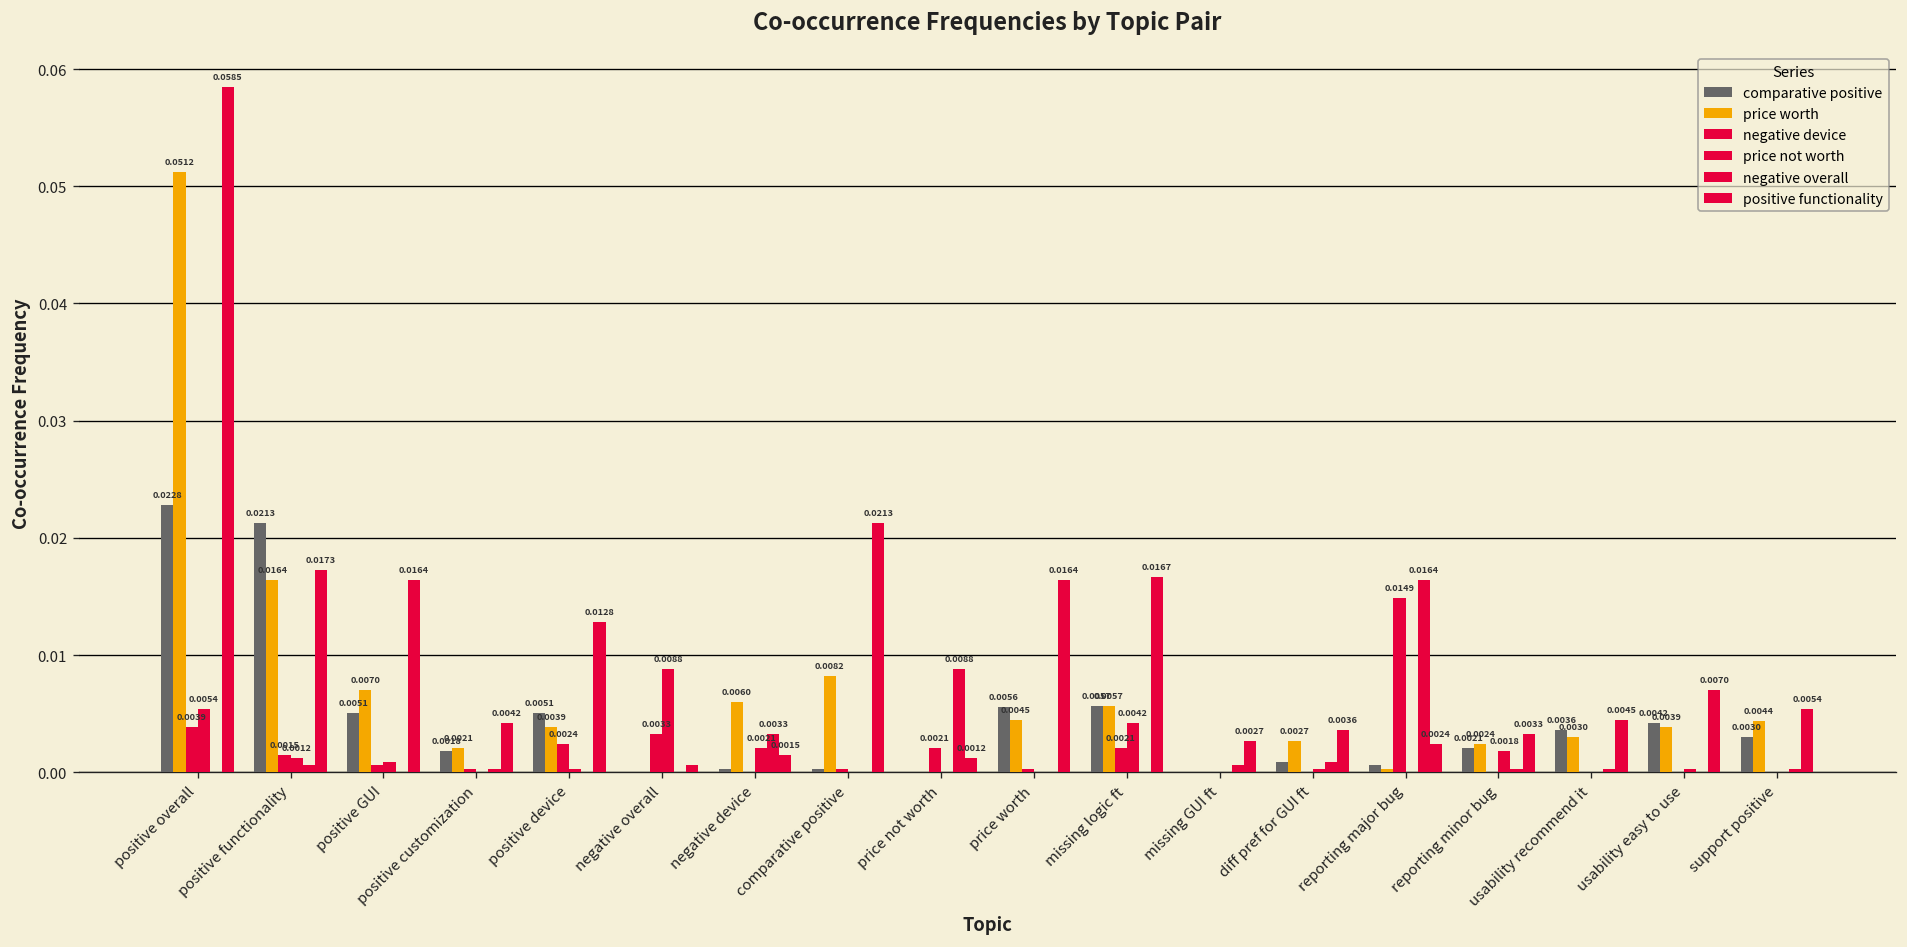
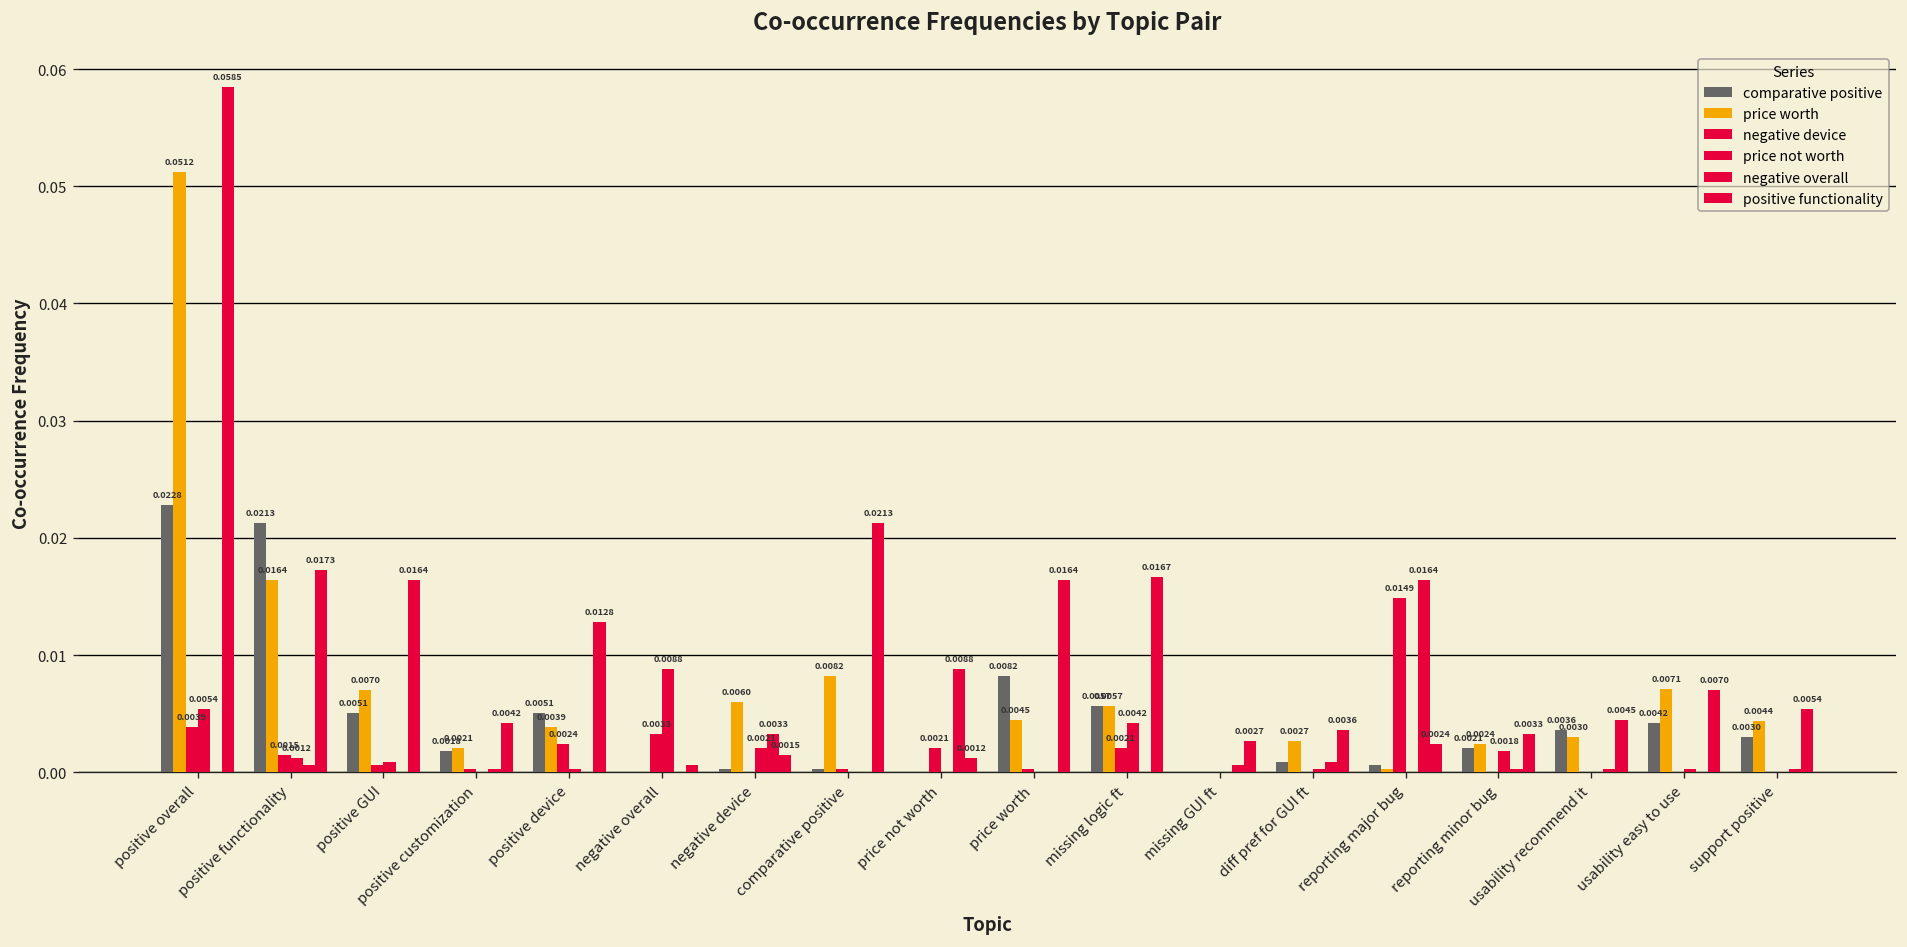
comparative positive, price worth: 0.0056 -> 0.0082
price worth, usability easy to use: 0.0039 -> 0.0071
